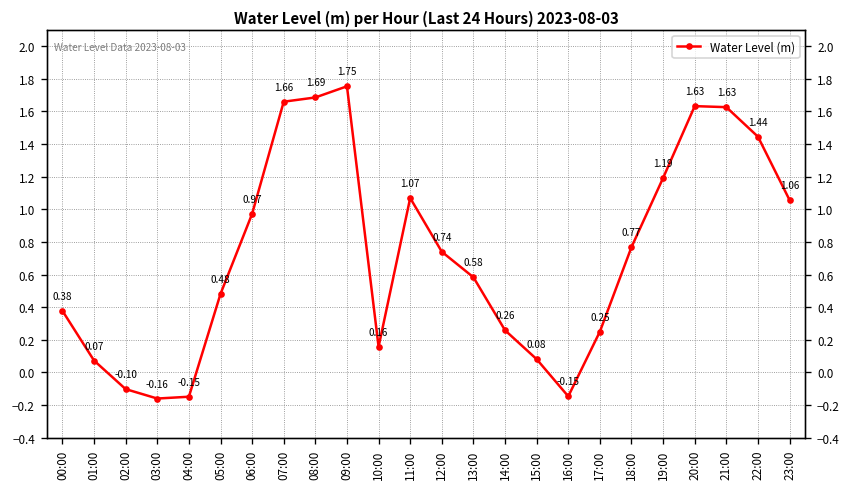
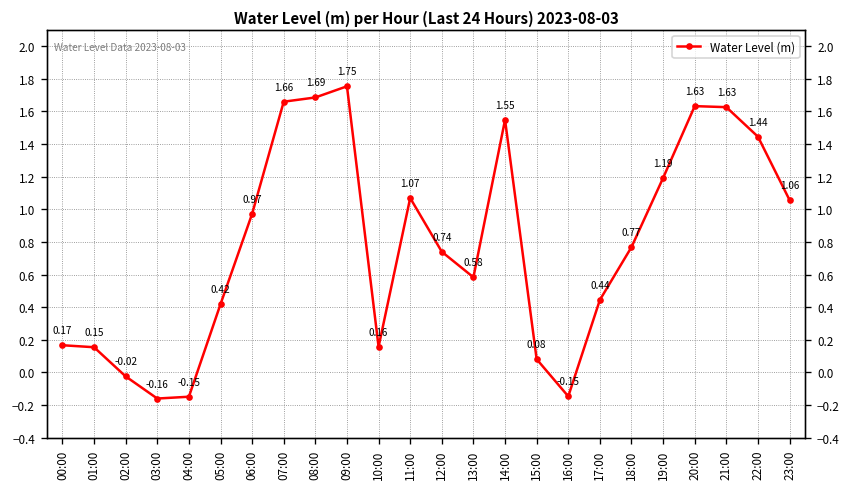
00:00: 0.38 -> 0.17
01:00: 0.07 -> 0.15
02:00: -0.10 -> -0.02
05:00: 0.48 -> 0.42
14:00: 0.26 -> 1.55
17:00: 0.25 -> 0.44
